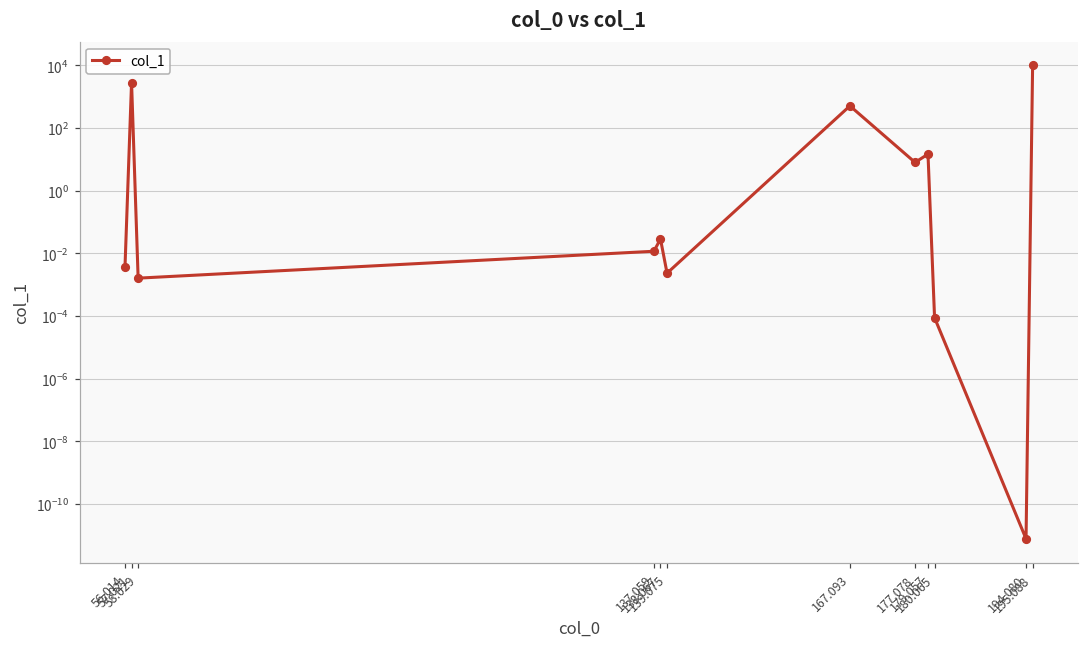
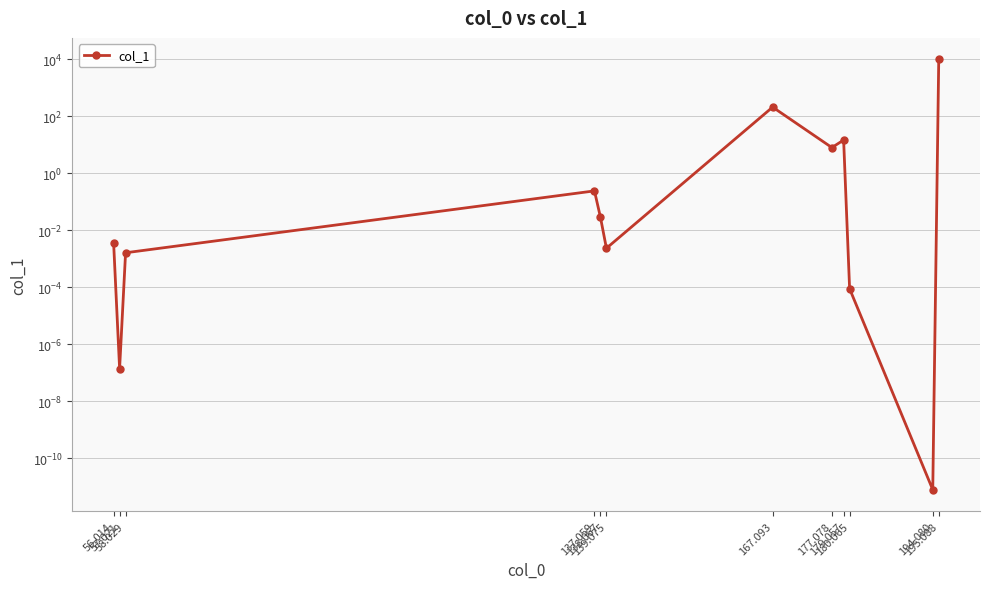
57.021: 3000 -> 0
137.059: 0.012 -> 0.2
167.093: 500 -> 200
